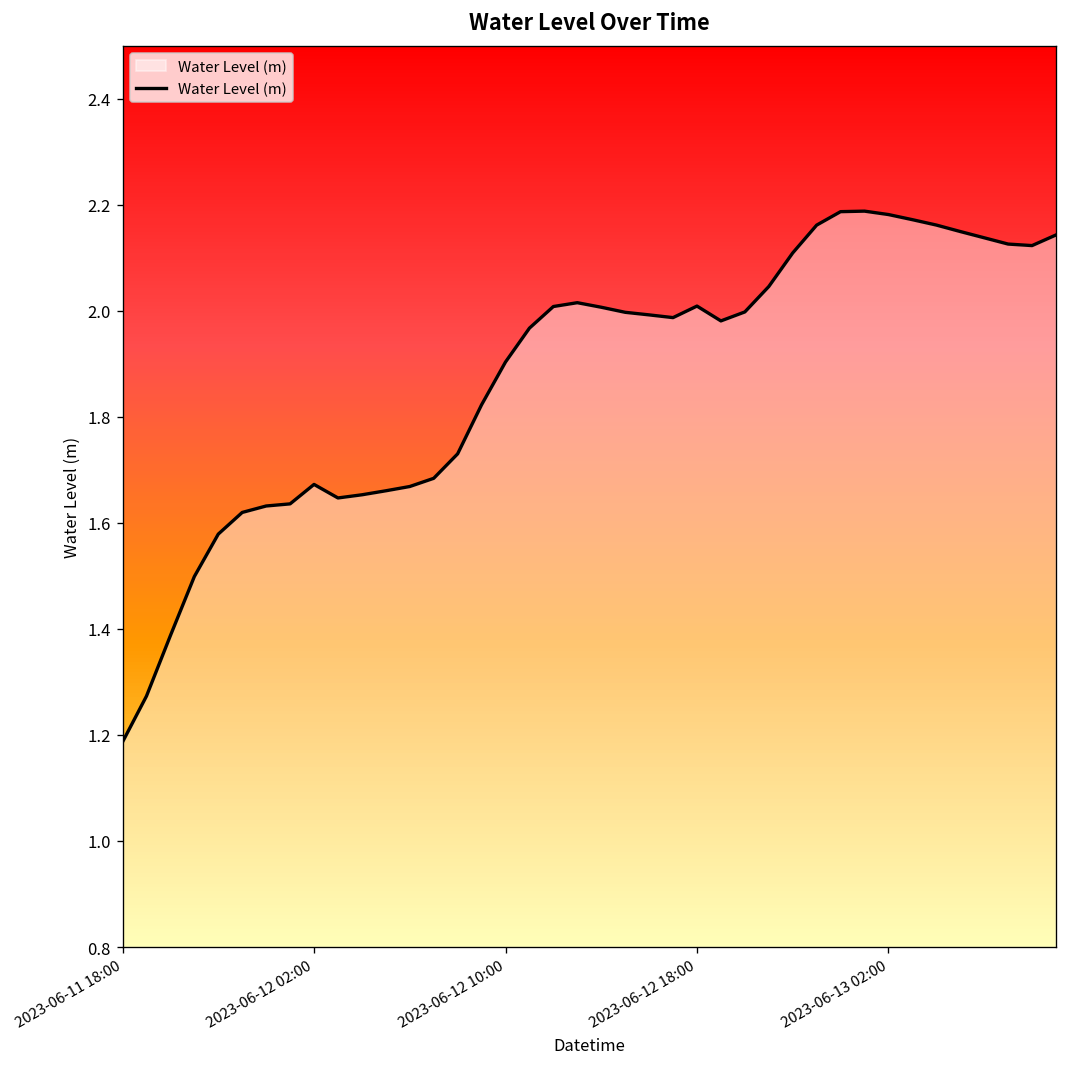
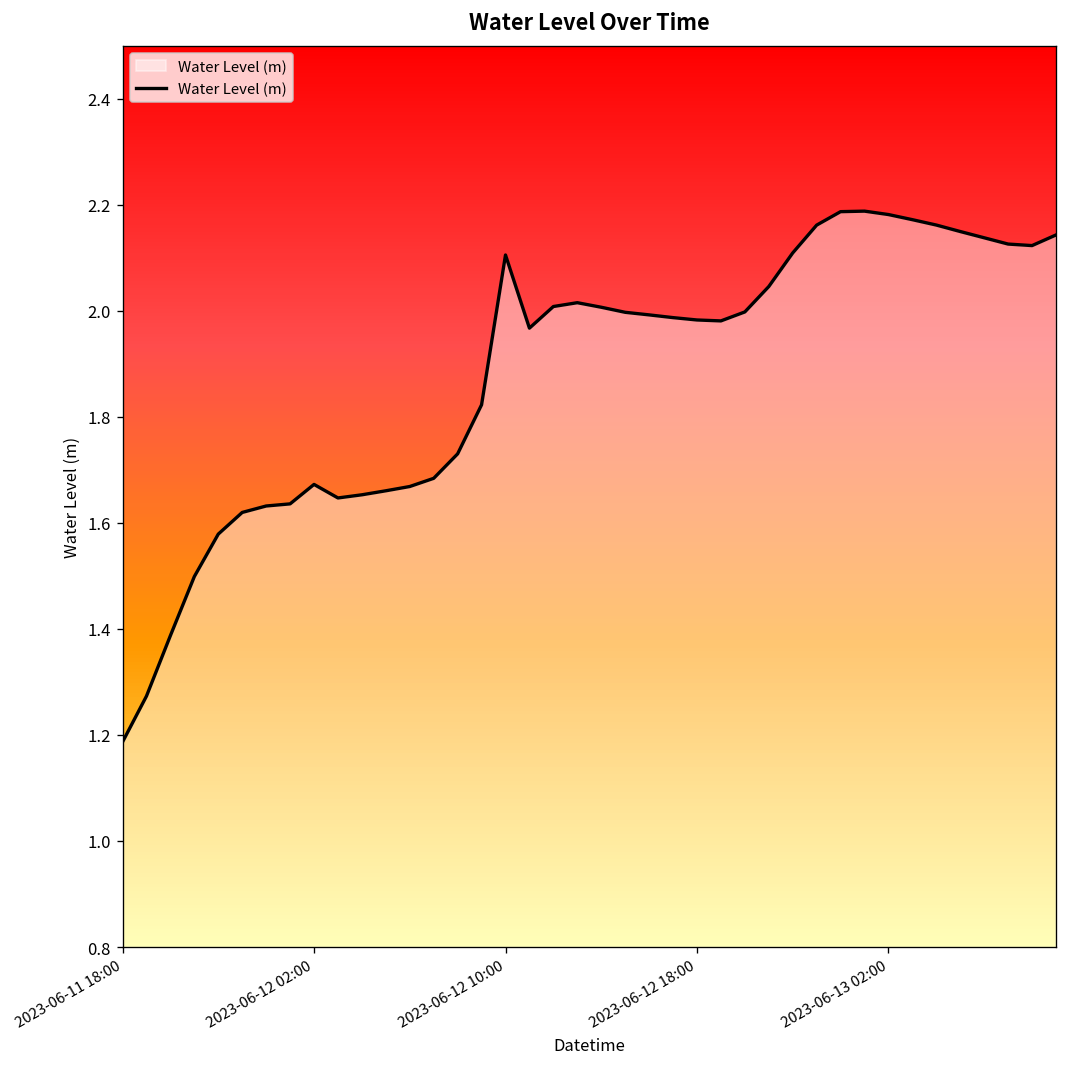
2023-06-12 10:00: 1.90 -> 2.11
2023-06-12 18:00: 2.01 -> 1.98
